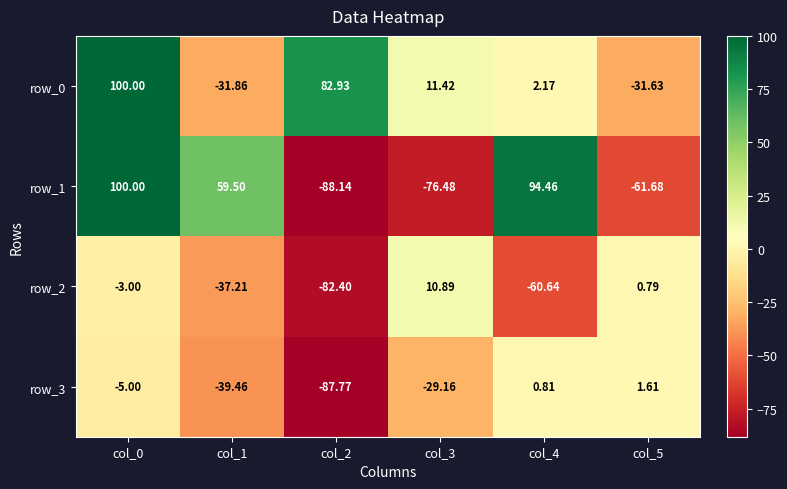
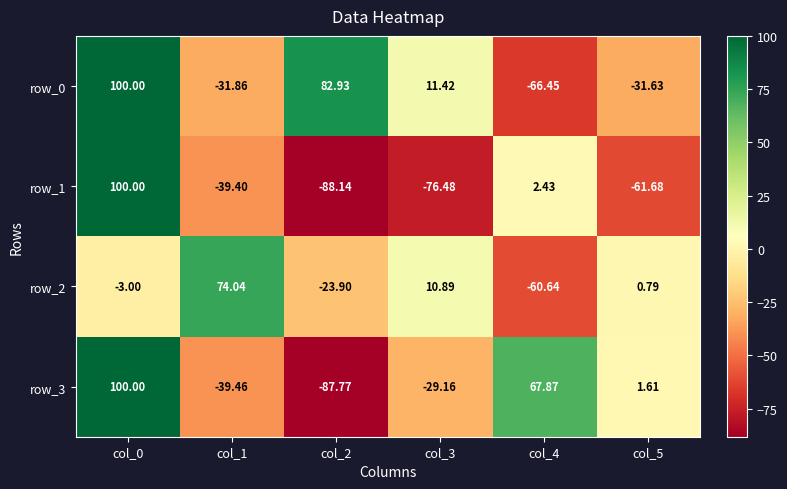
row_0, col_4: 2.17 -> -66.45
row_1, col_1: 59.50 -> -39.40
row_1, col_4: 94.46 -> 2.43
row_2, col_1: -37.21 -> 74.04
row_2, col_2: -82.40 -> -23.90
row_3, col_0: -5.00 -> 100.00
row_3, col_4: 0.81 -> 67.87
